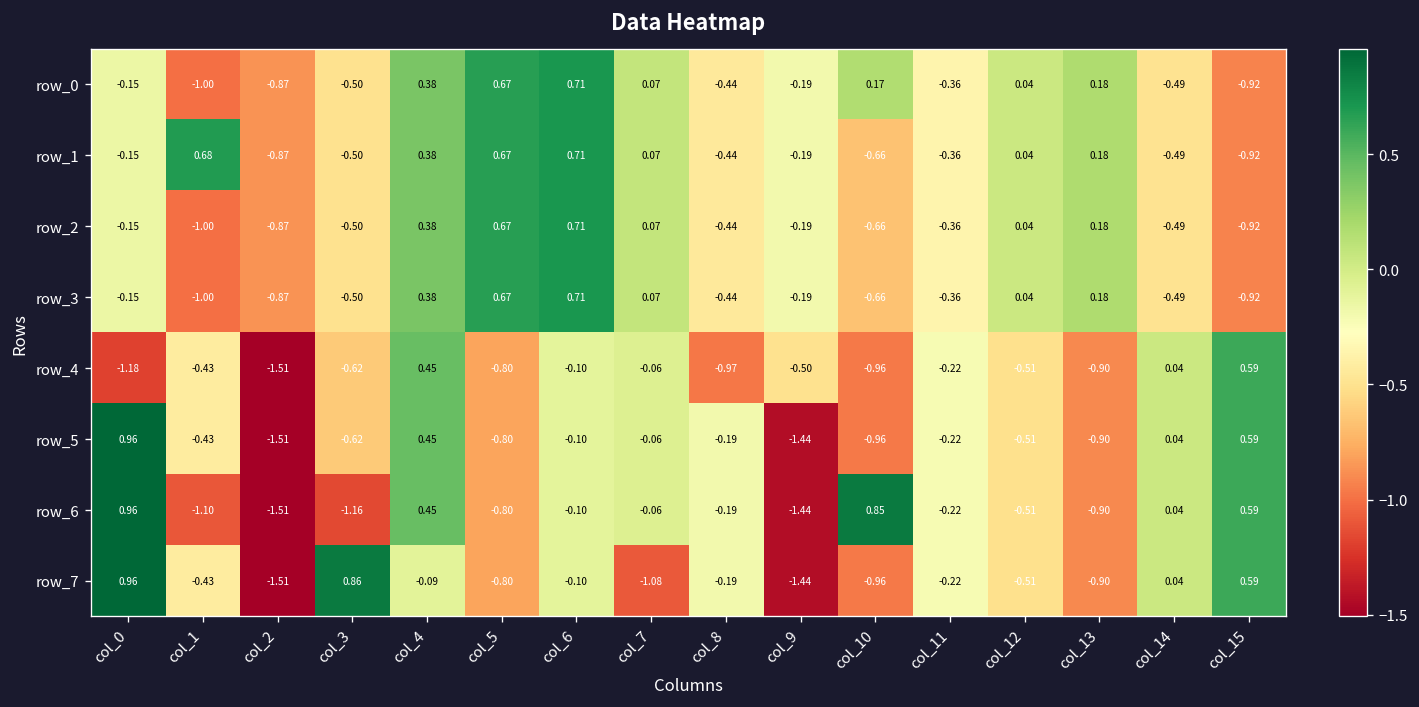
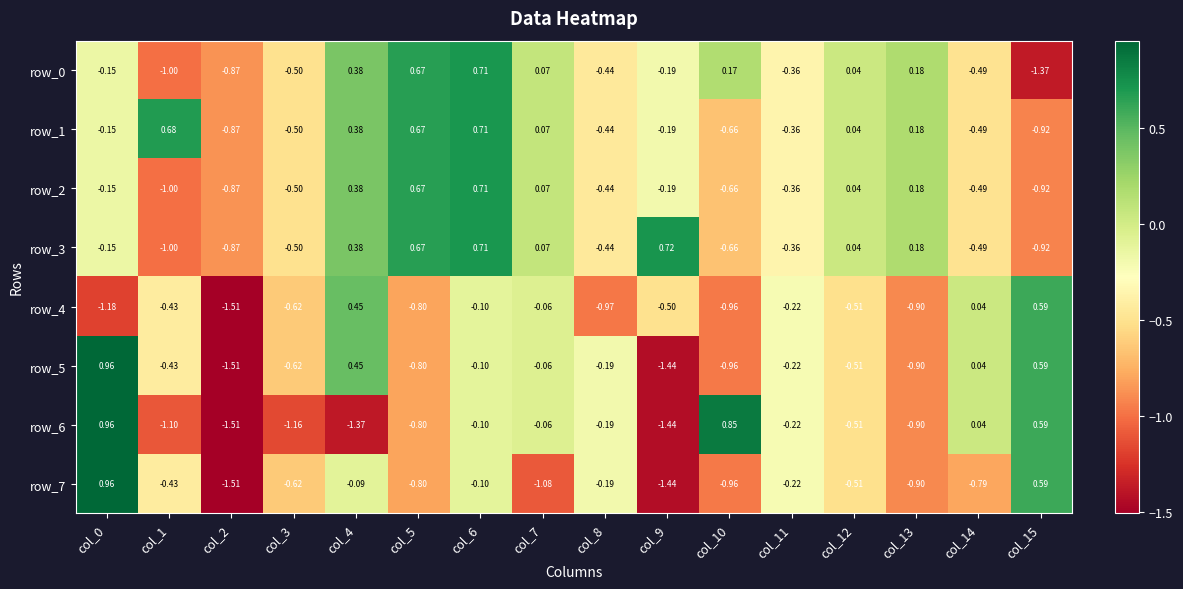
row_0, col_15: -0.92 -> -1.37
row_3, col_9: -0.19 -> 0.72
row_6, col_4: 0.45 -> -1.37
row_7, col_3: 0.86 -> -0.62
row_7, col_14: 0.04 -> -0.79
